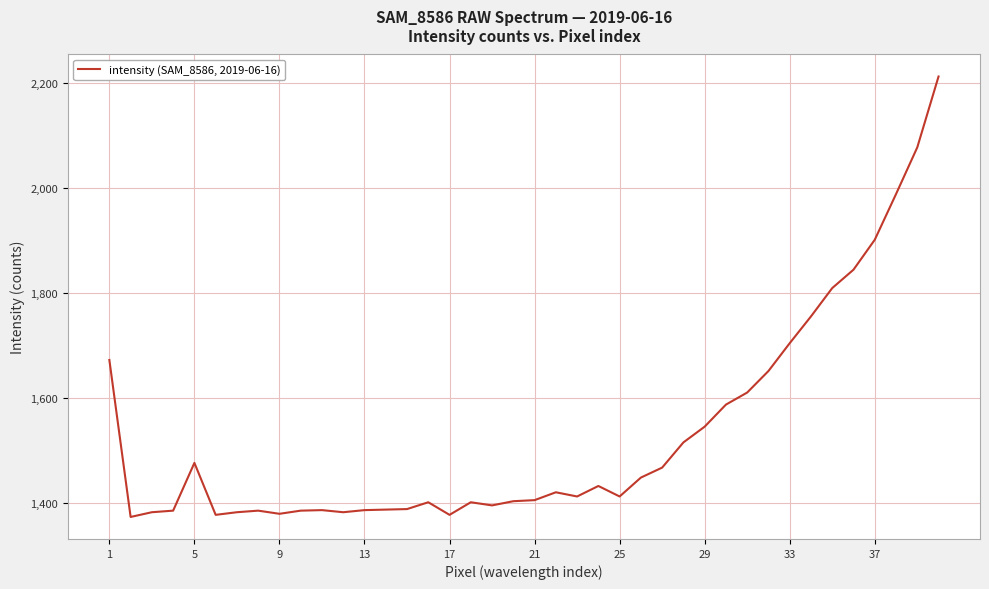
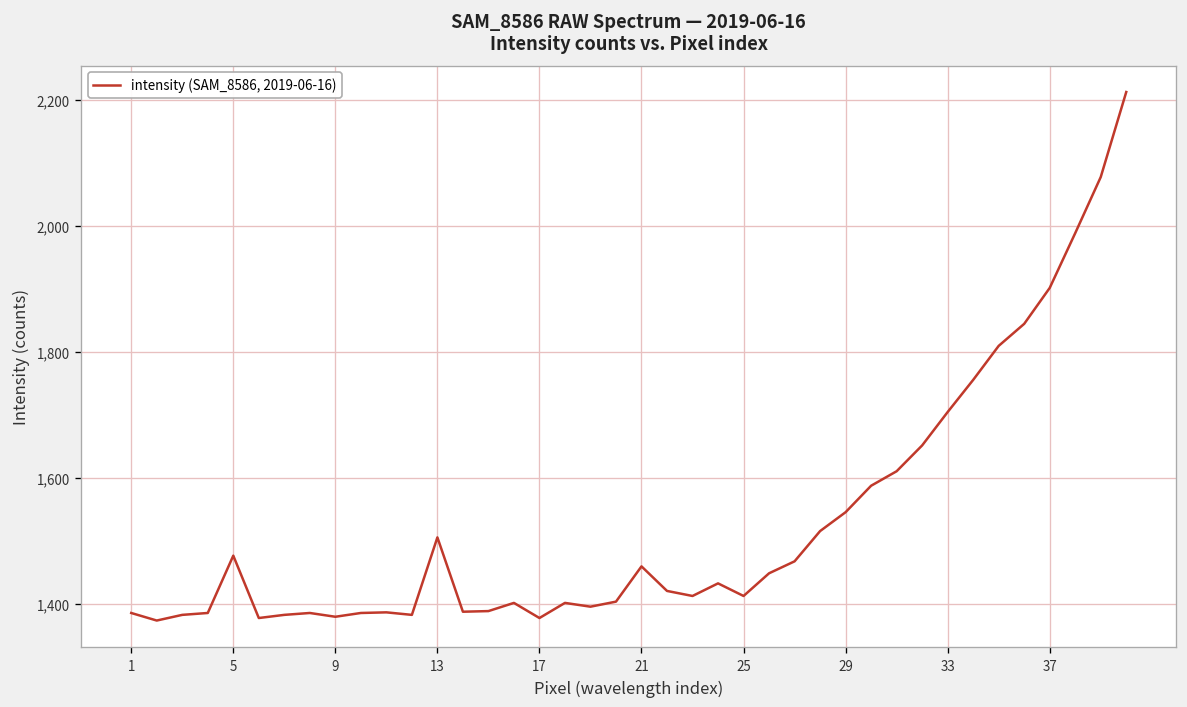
1: 1,670 -> 1,390
13: 1,390 -> 1,510
21: 1,410 -> 1,460
